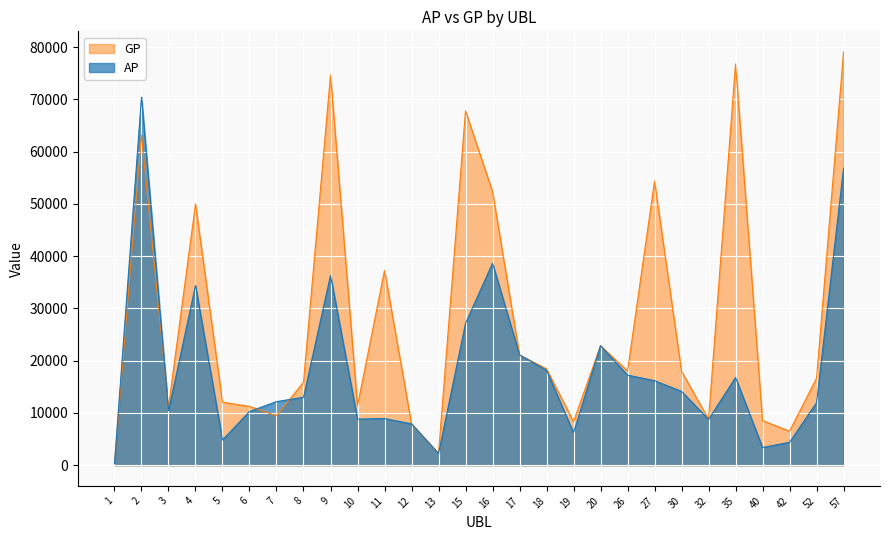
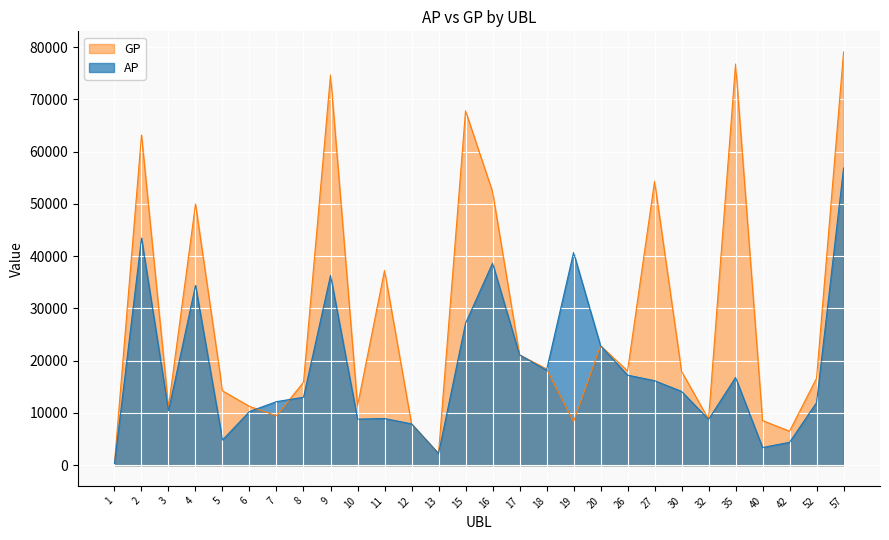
AP, 2: 70000 -> 43000
GP, 5: 12000 -> 14000
AP, 19: 6000 -> 41000
